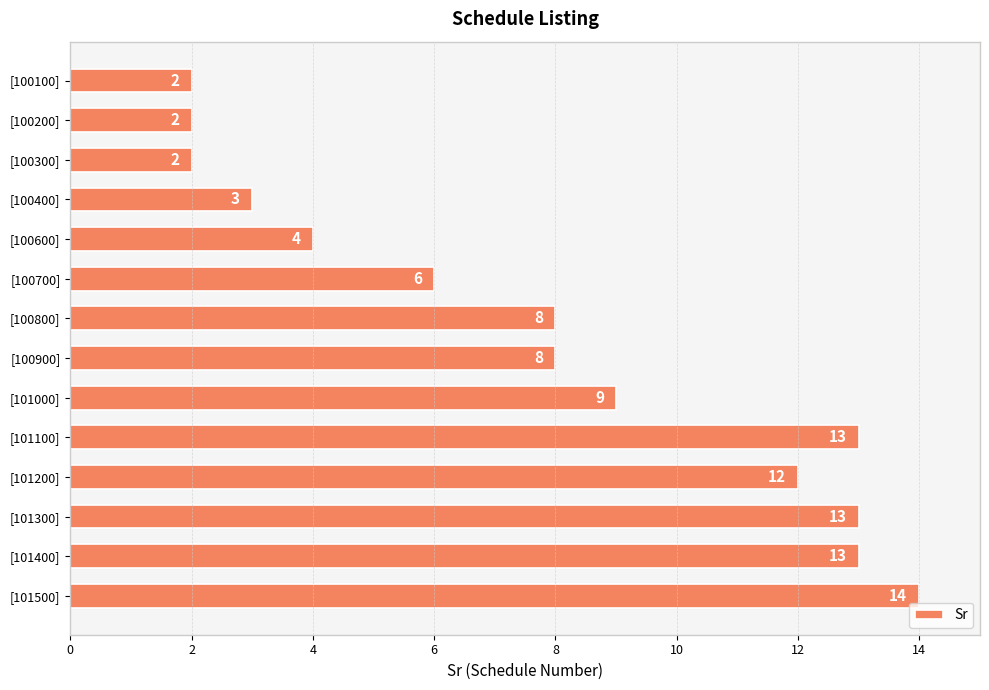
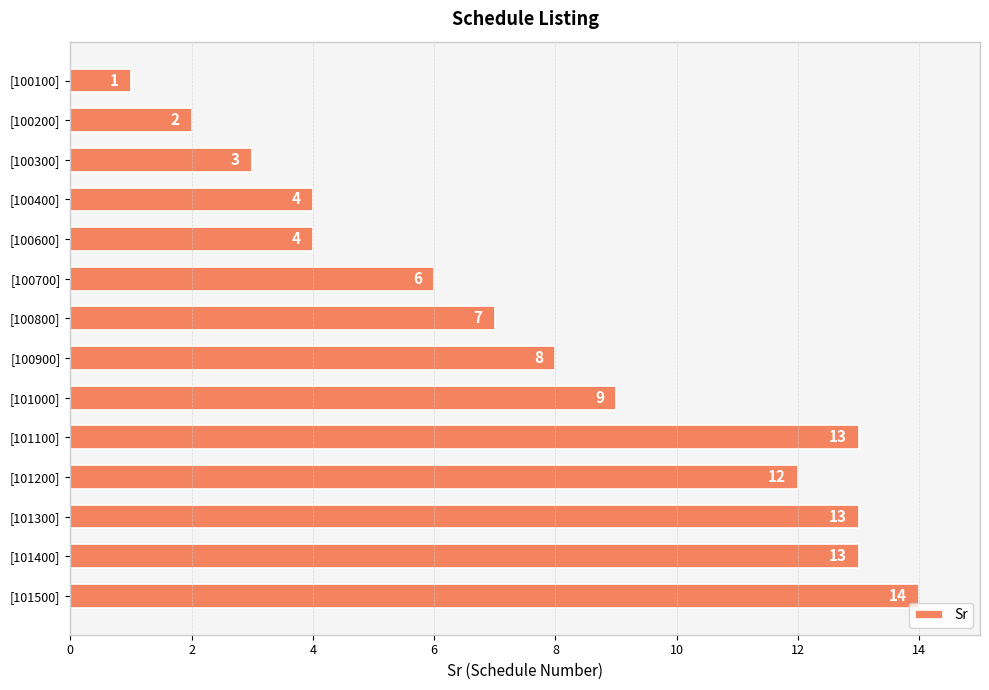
[100100]: 2 -> 1
[100300]: 2 -> 3
[100400]: 3 -> 4
[100800]: 8 -> 7
